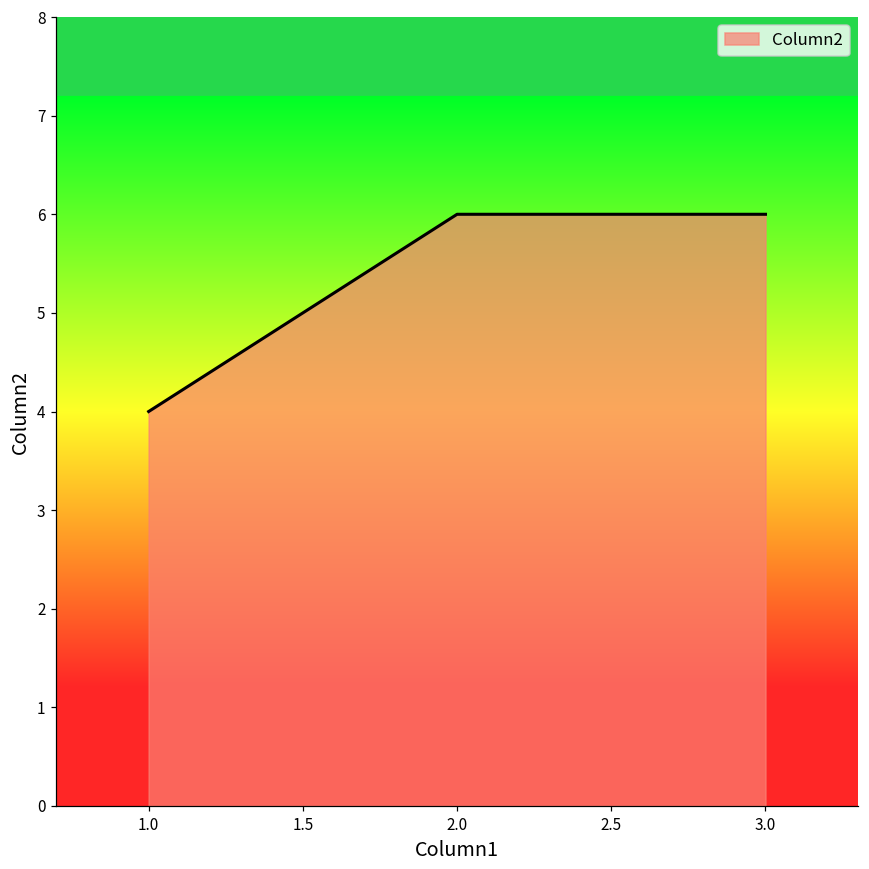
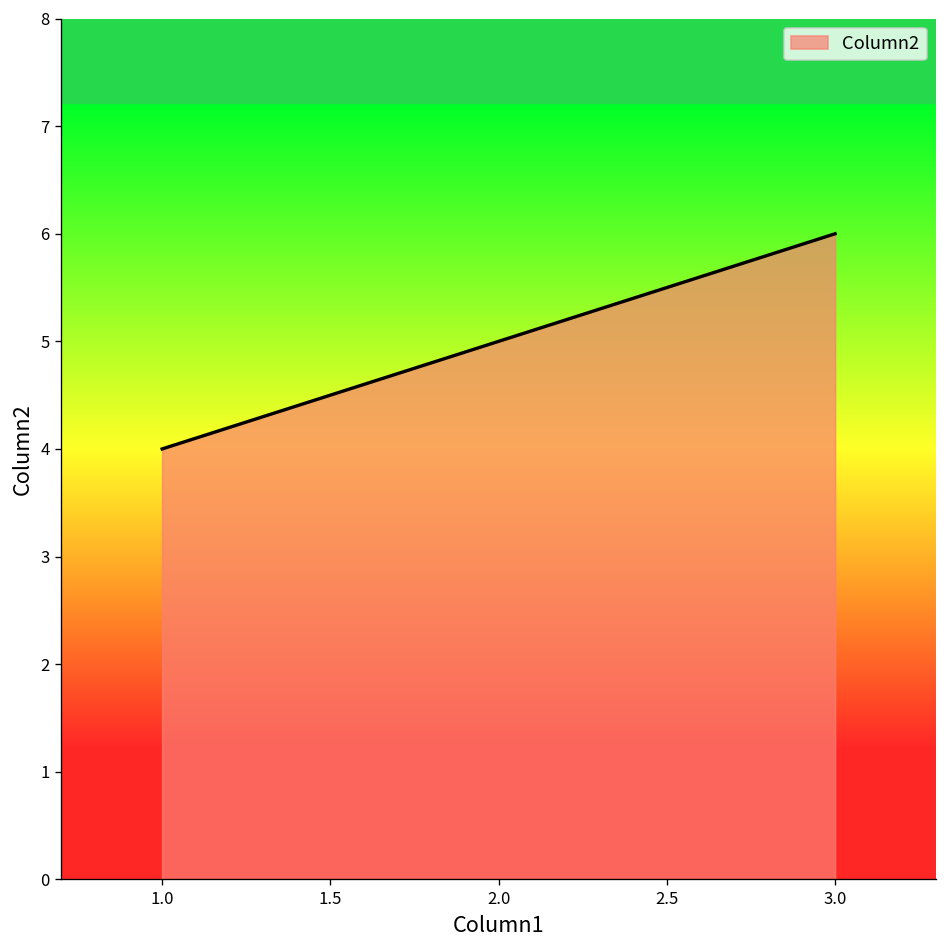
2.0: 6 -> 5
